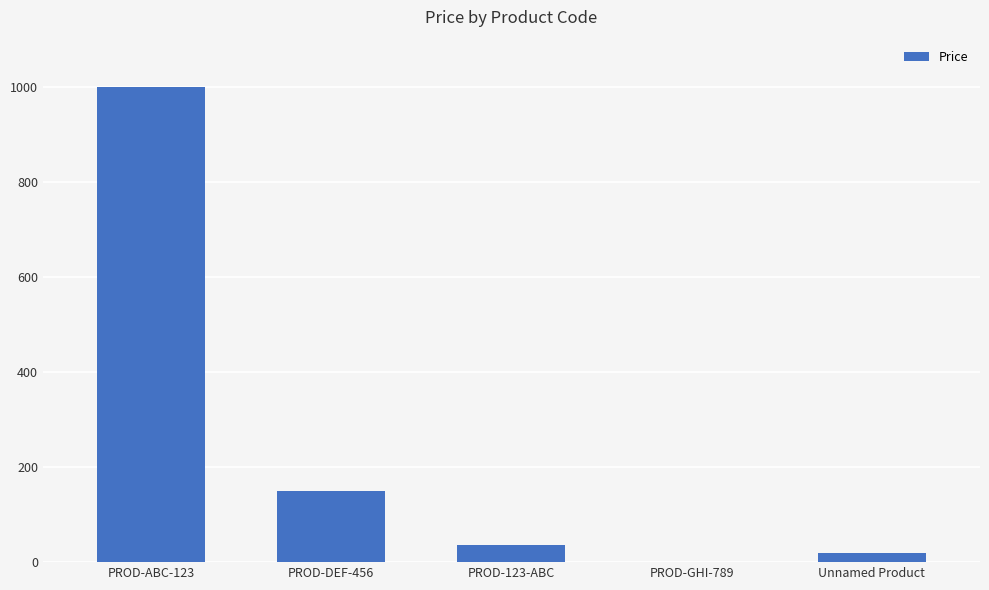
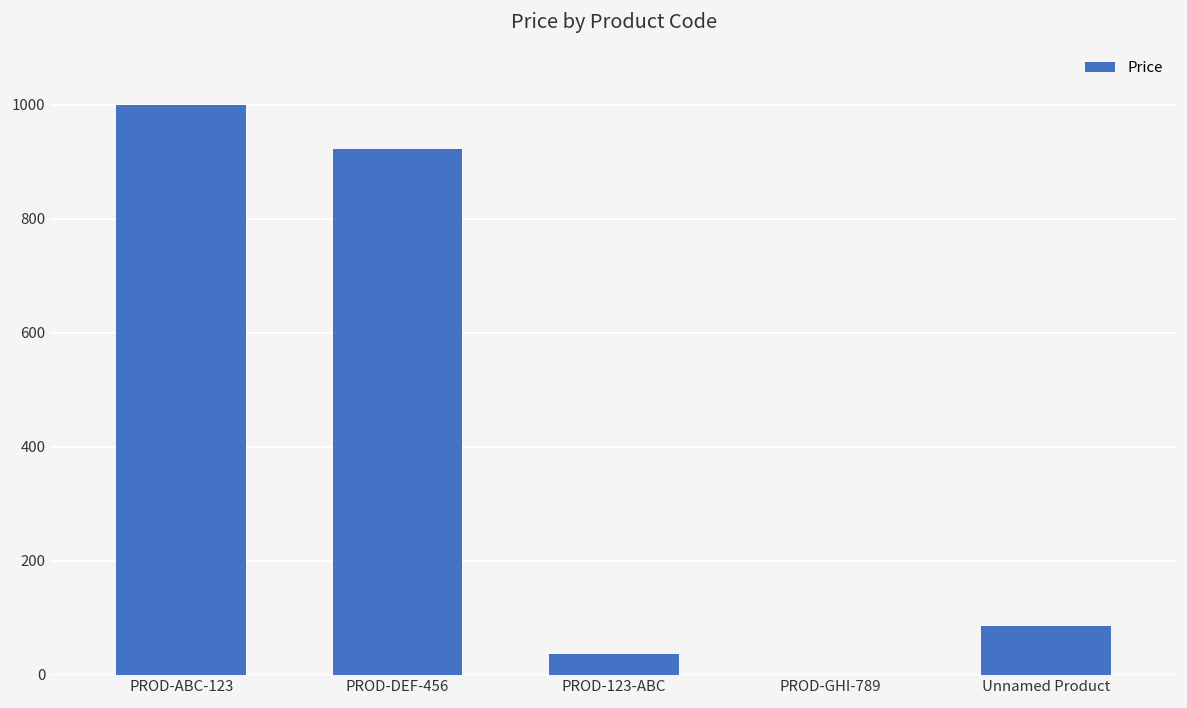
PROD-DEF-456: 150 -> 920
Unnamed Product: 20 -> 90
